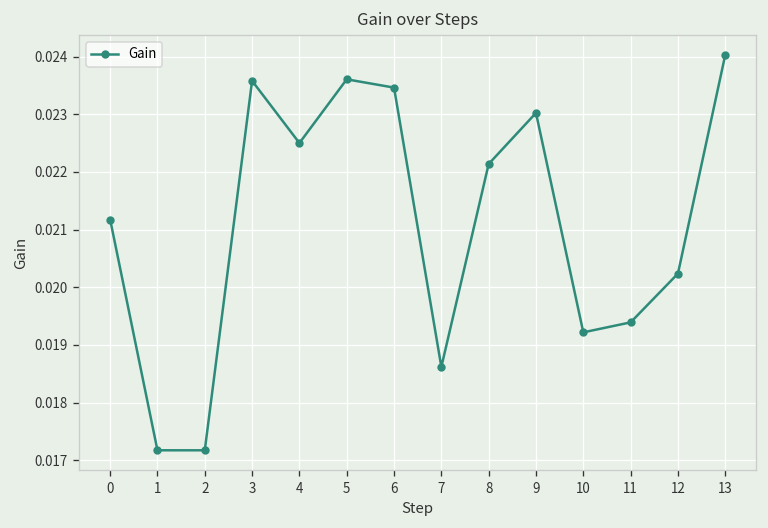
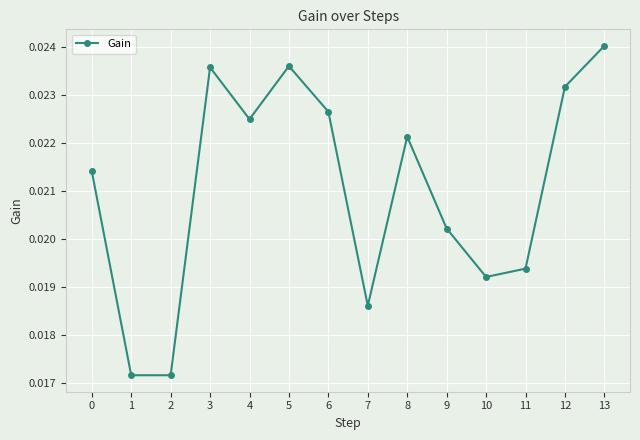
0: 0.0212 -> 0.0214
6: 0.0235 -> 0.0227
9: 0.0230 -> 0.0202
12: 0.0202 -> 0.0232
